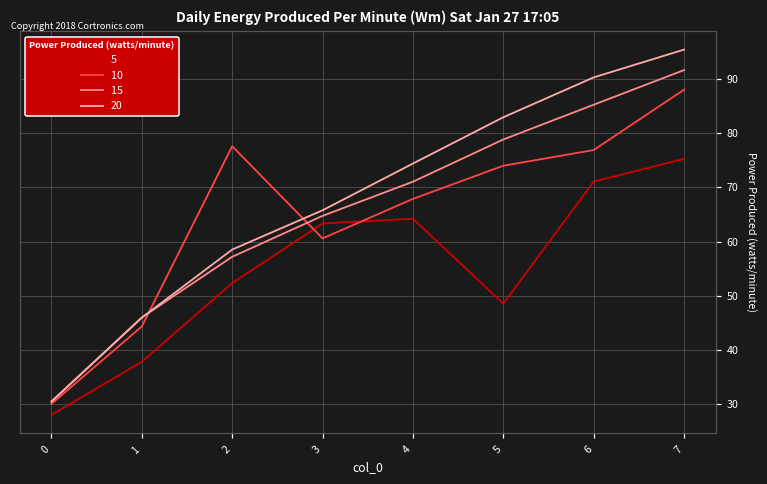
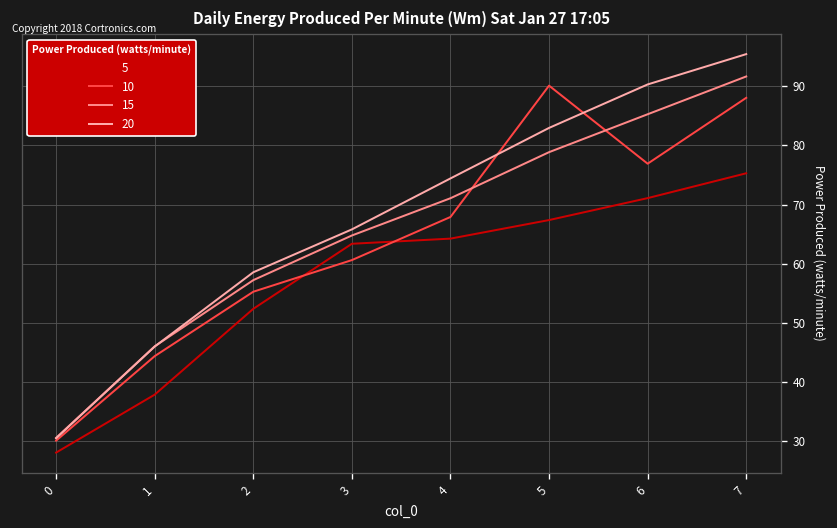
10, 2: 78 -> 55
5, 5: 49 -> 67
10, 5: 74 -> 90
